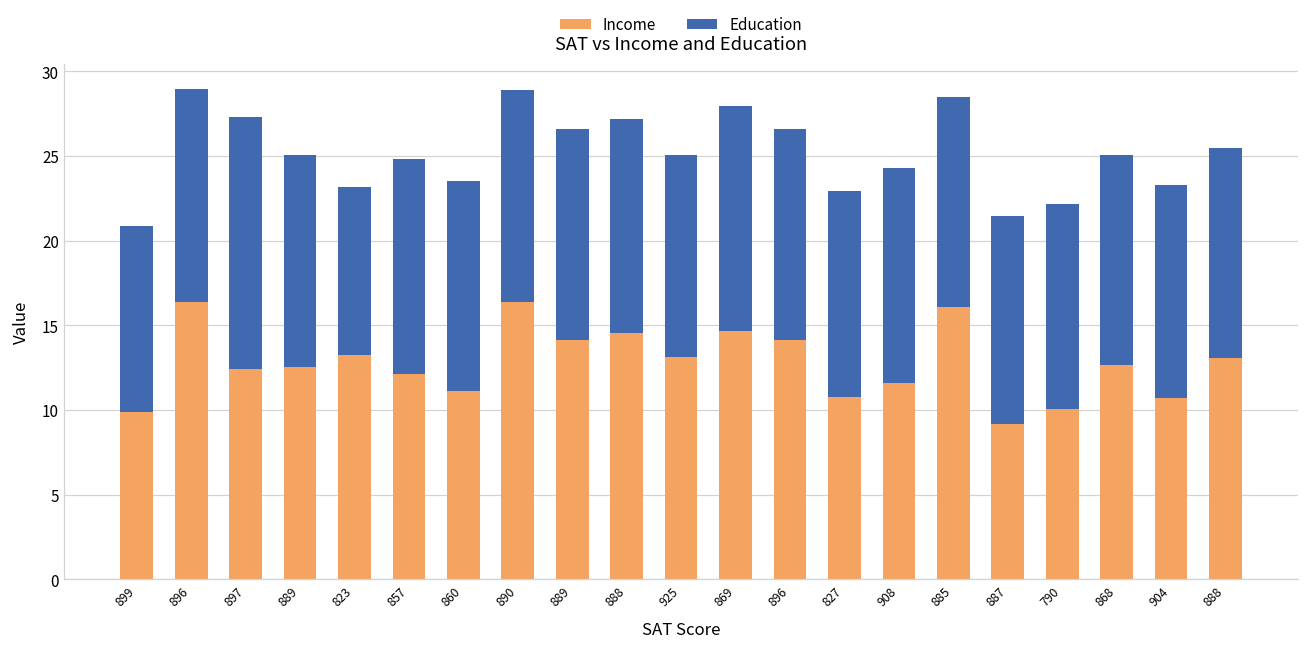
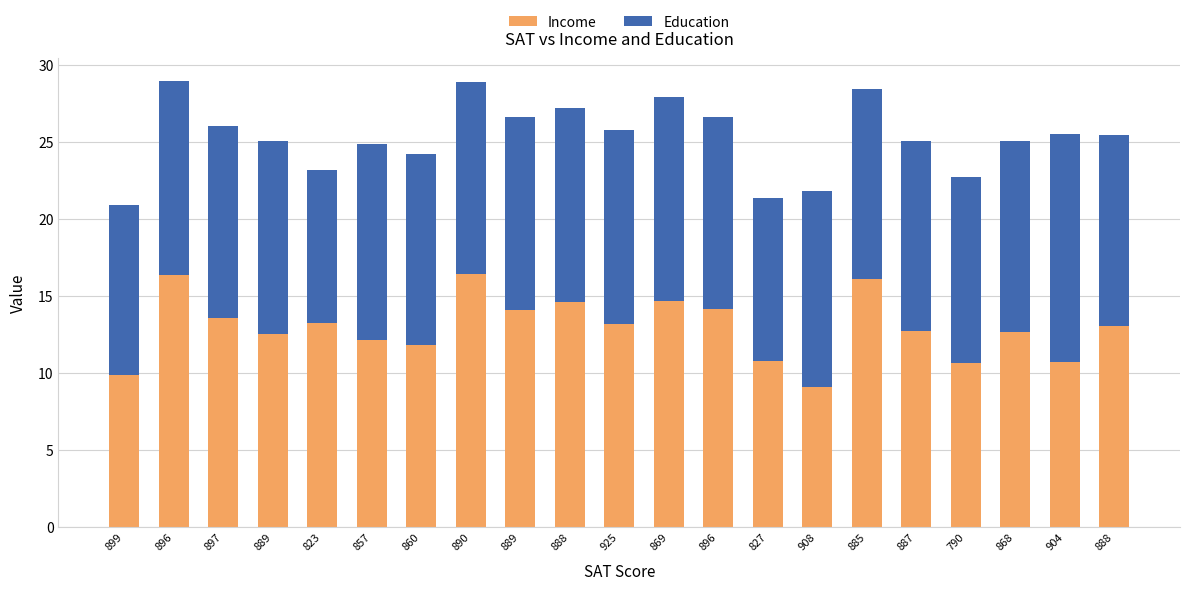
Income, 897: 12.4 -> 13.5
Education, 897: 14.9 -> 12.5
Income, 860: 11.1 -> 11.8
Education, 925: 11.9 -> 12.6
Education, 827: 12.2 -> 10.6
Income, 908: 11.6 -> 9.1
Income, 887: 9.2 -> 12.7
Income, 790: 10.1 -> 10.6
Education, 904: 12.6 -> 14.8
